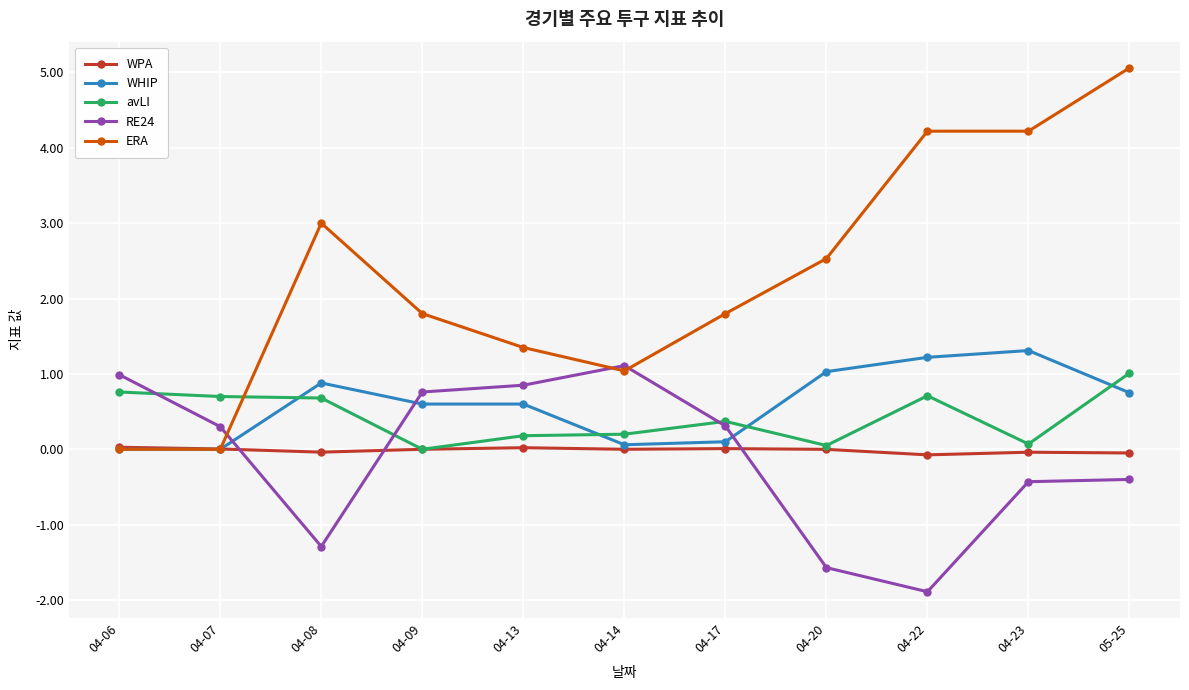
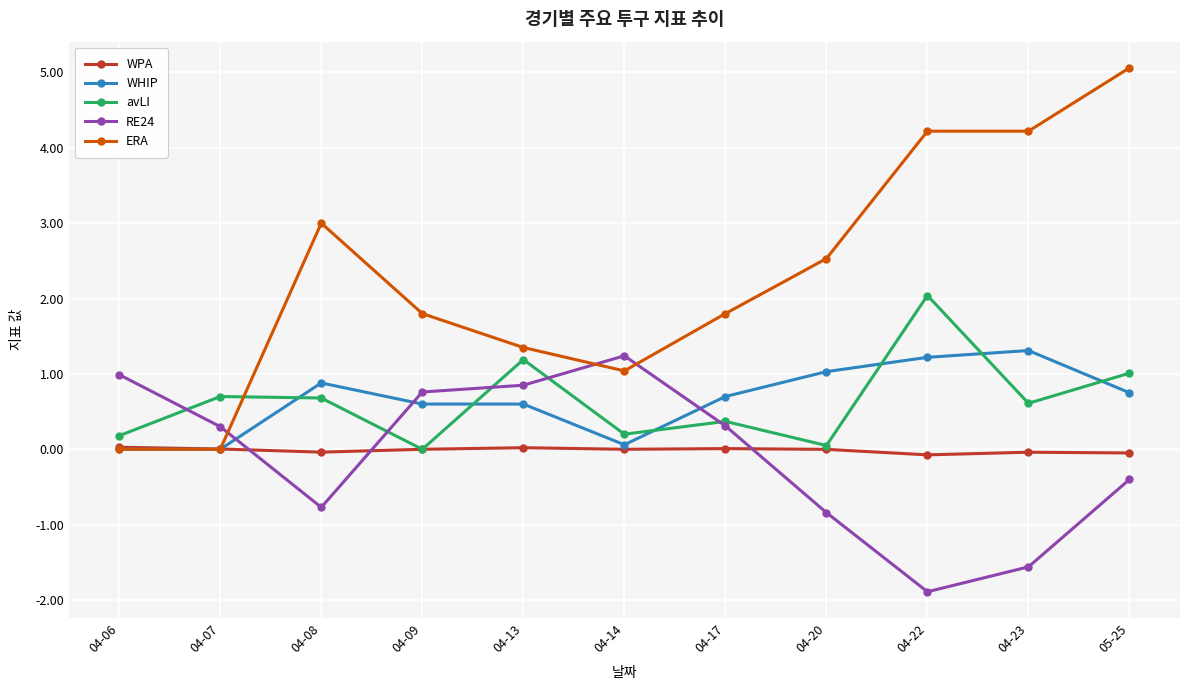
avLI, 04-06: 0.8 -> 0.2
RE24, 04-08: -1.3 -> -0.8
avLI, 04-13: 0.2 -> 1.2
RE24, 04-14: 1.1 -> 1.2
WHIP, 04-17: 0.1 -> 0.7
RE24, 04-20: -1.6 -> -0.8
avLI, 04-22: 0.7 -> 2.0
avLI, 04-23: 0.1 -> 0.6
RE24, 04-23: -0.4 -> -1.6
